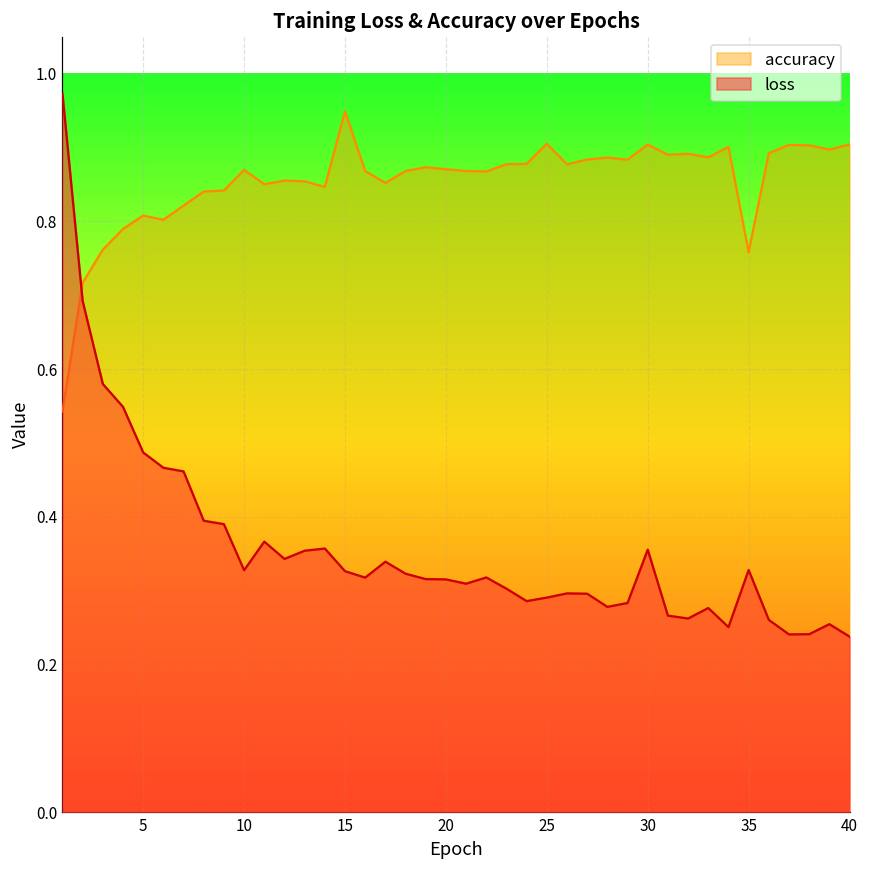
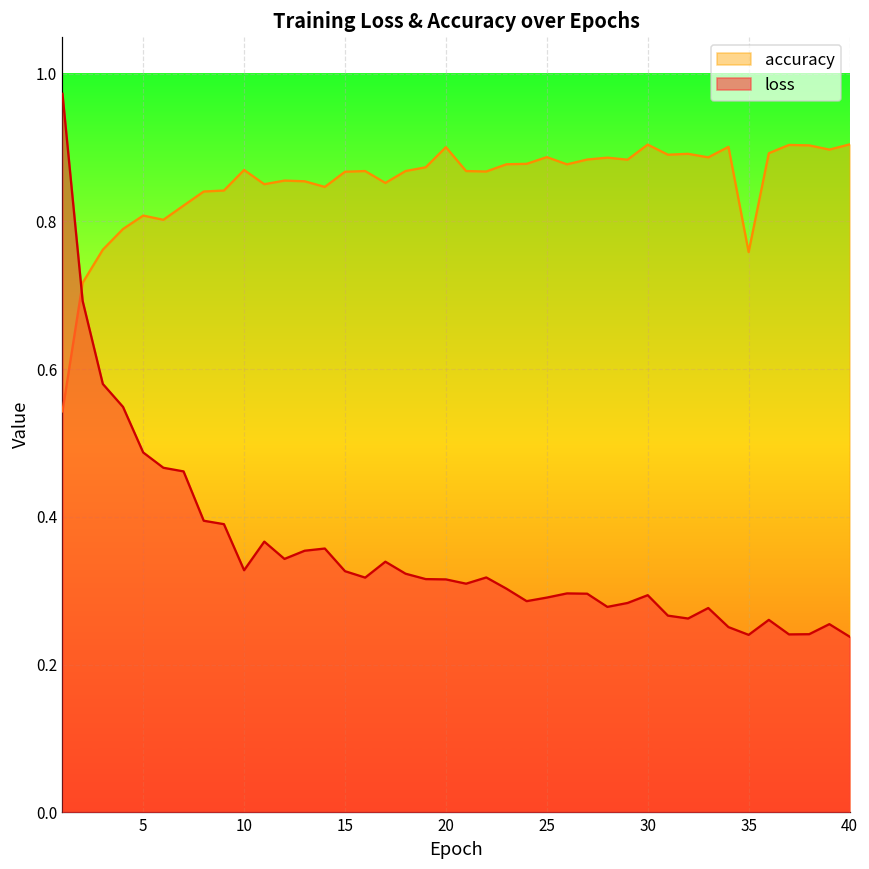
accuracy, 15: 0.95 -> 0.87
accuracy, 20: 0.87 -> 0.90
accuracy, 25: 0.90 -> 0.89
loss, 30: 0.36 -> 0.29
loss, 35: 0.33 -> 0.24
